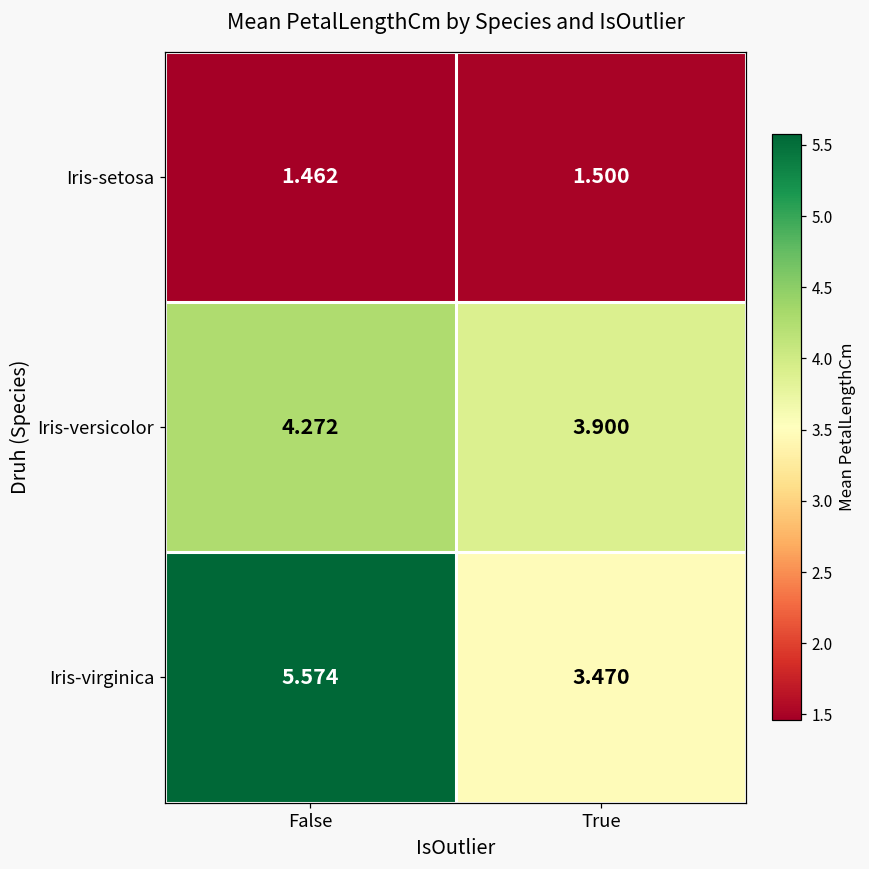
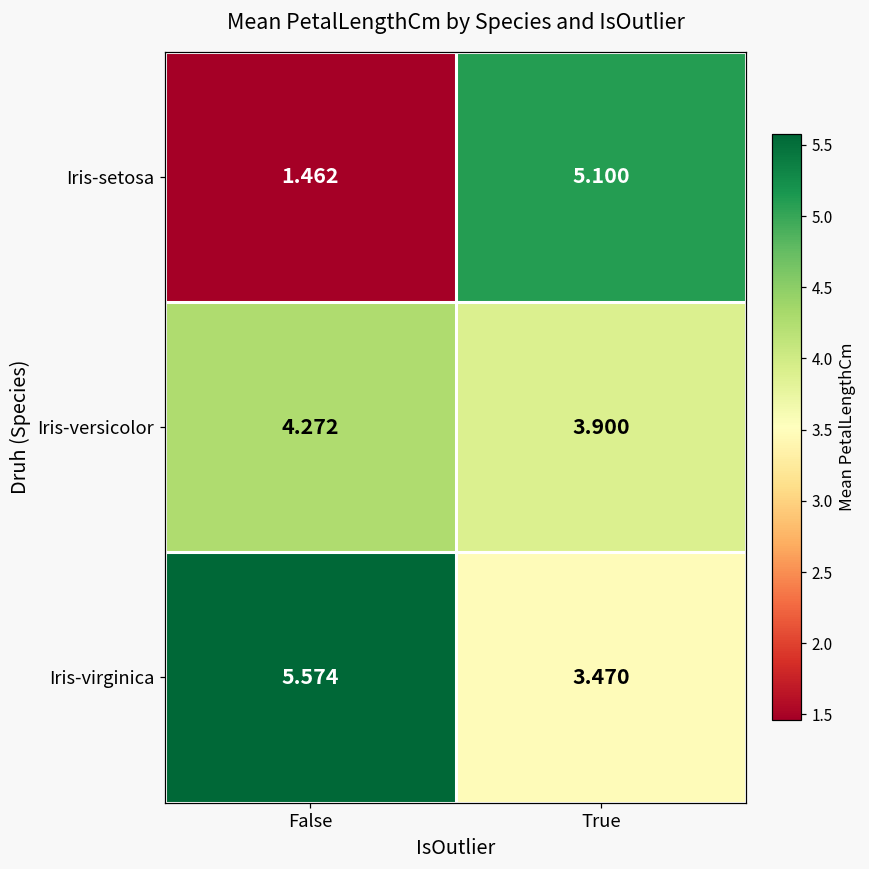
Iris-setosa, True: 1.500 -> 5.100
